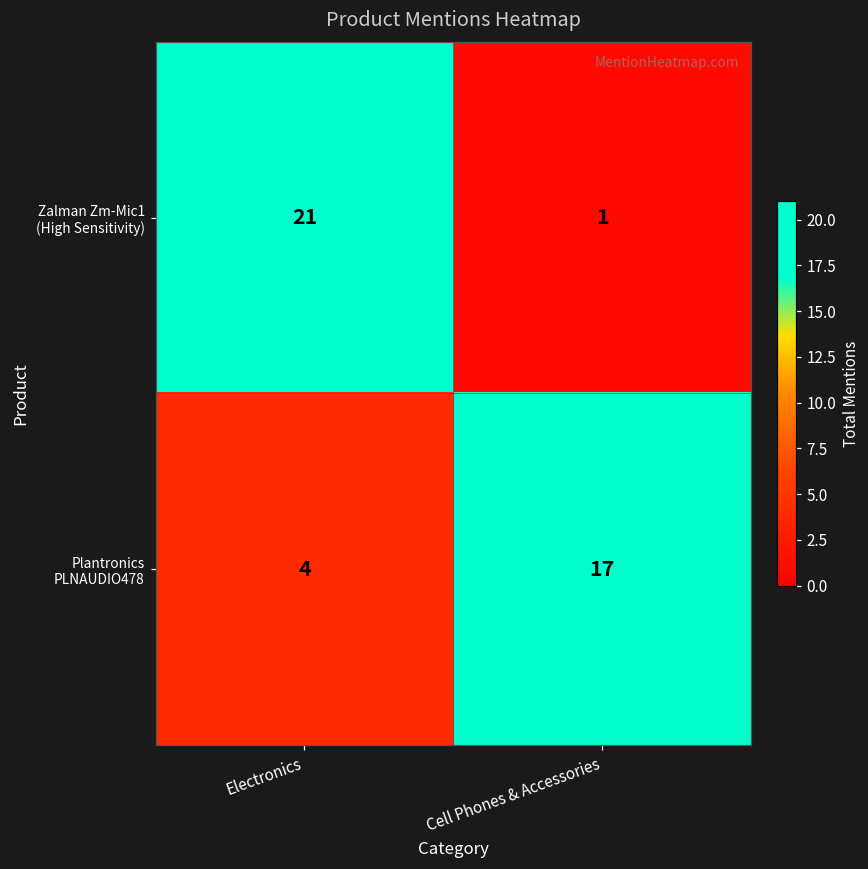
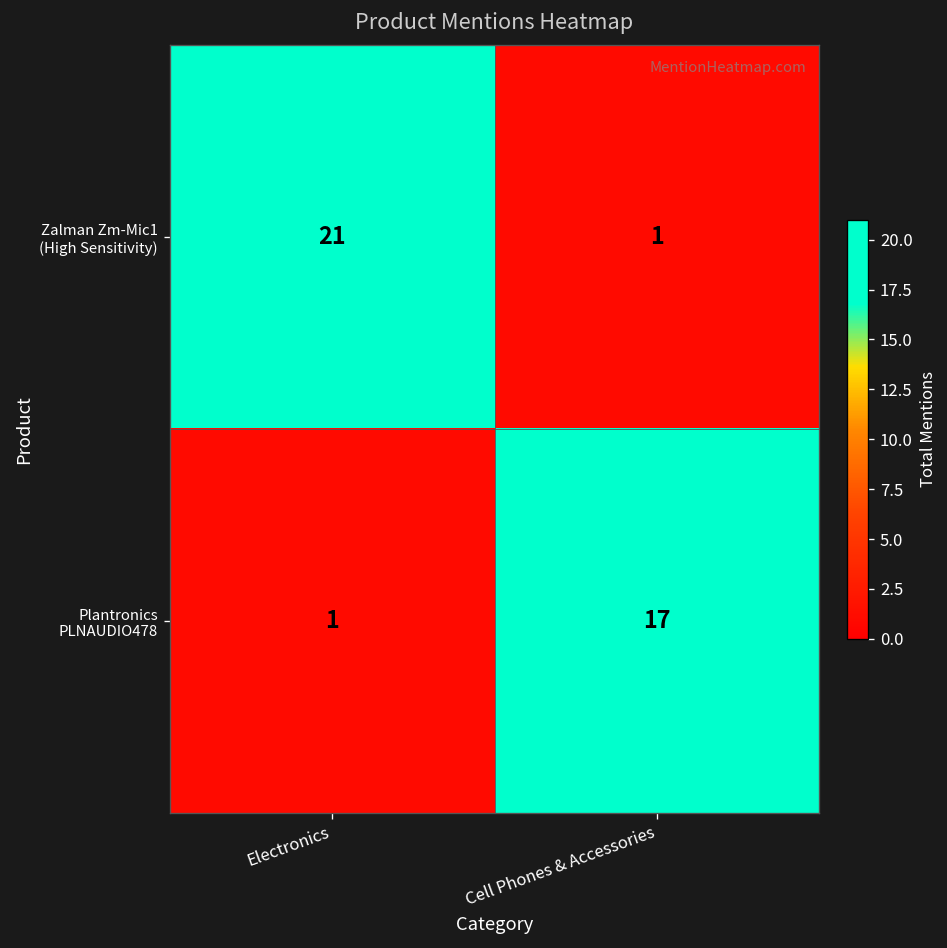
Plantronics PLNAUDIO478, Electronics: 4 -> 1
